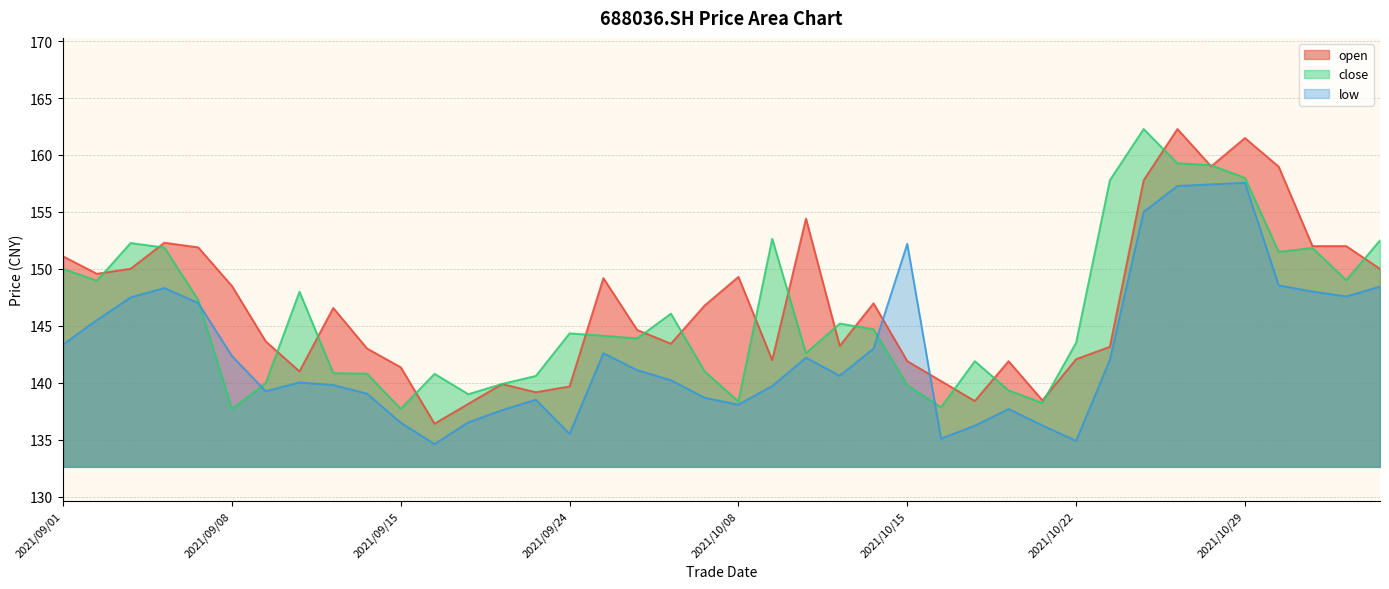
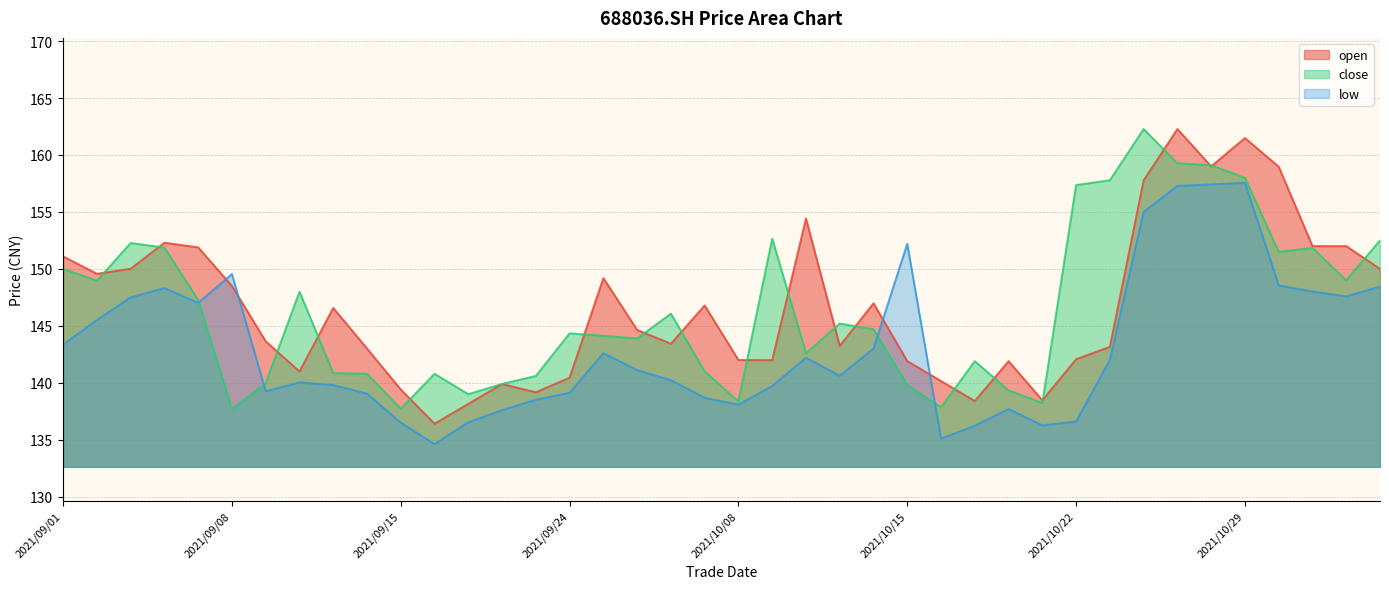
low, 2021/09/08: 142.4 -> 149.5
open, 2021/09/15: 141.4 -> 139.4
open, 2021/09/24: 139.7 -> 140.5
low, 2021/09/24: 135.5 -> 139.1
open, 2021/10/08: 149.3 -> 142.0
close, 2021/10/22: 143.5 -> 157.4
low, 2021/10/22: 134.9 -> 136.6
